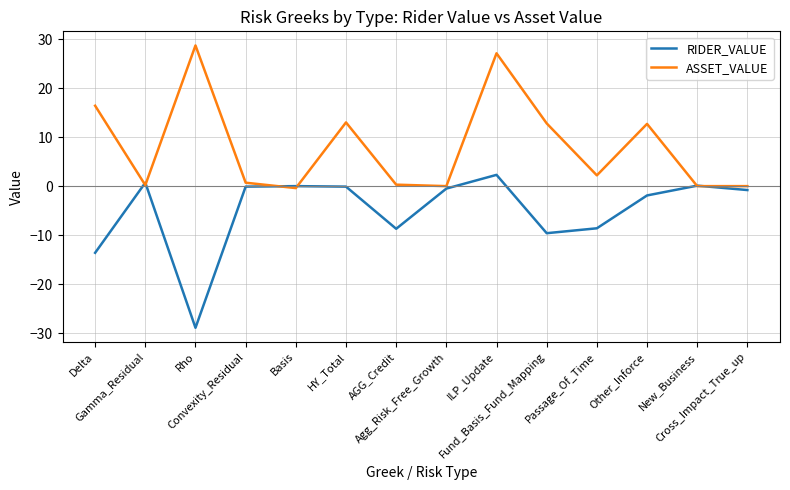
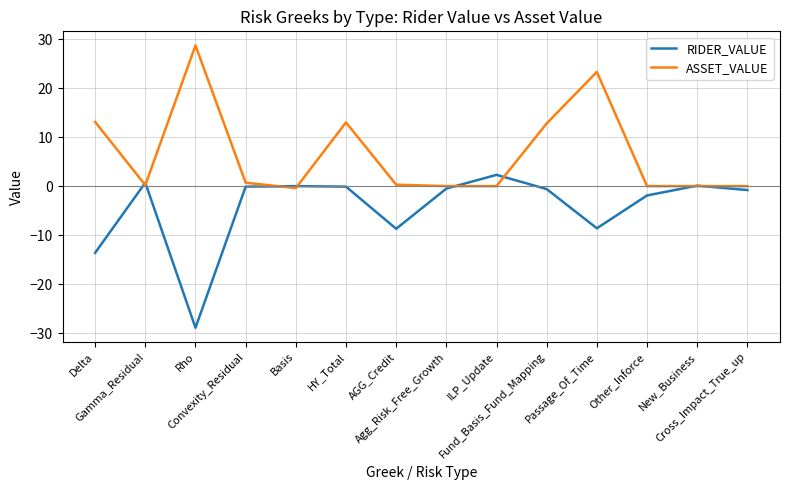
ASSET_VALUE, Delta: 16 -> 13
ASSET_VALUE, ILP_Update: 27 -> 0
RIDER_VALUE, Fund_Basis_Fund_Mapping: -10 -> -1
ASSET_VALUE, Passage_Of_Time: 2 -> 23
ASSET_VALUE, Other_Inforce: 13 -> 0
